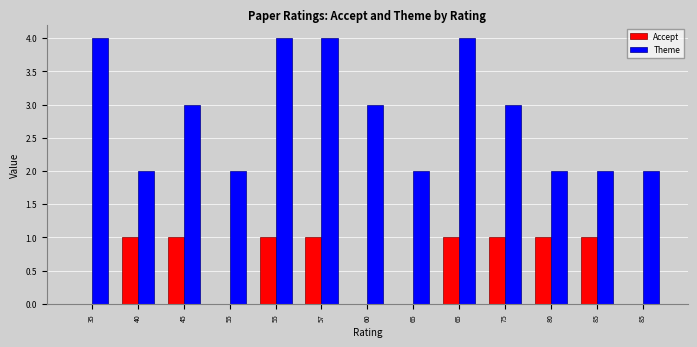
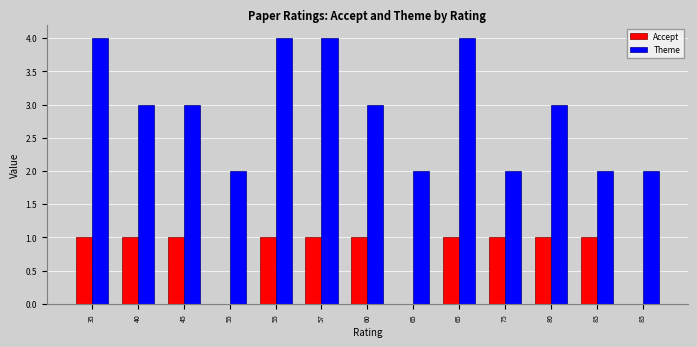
Accept, 35: 0 -> 1
Theme, 40: 2 -> 3
Accept, 60: 0 -> 1
Theme, 75: 3 -> 2
Theme, 80: 2 -> 3
